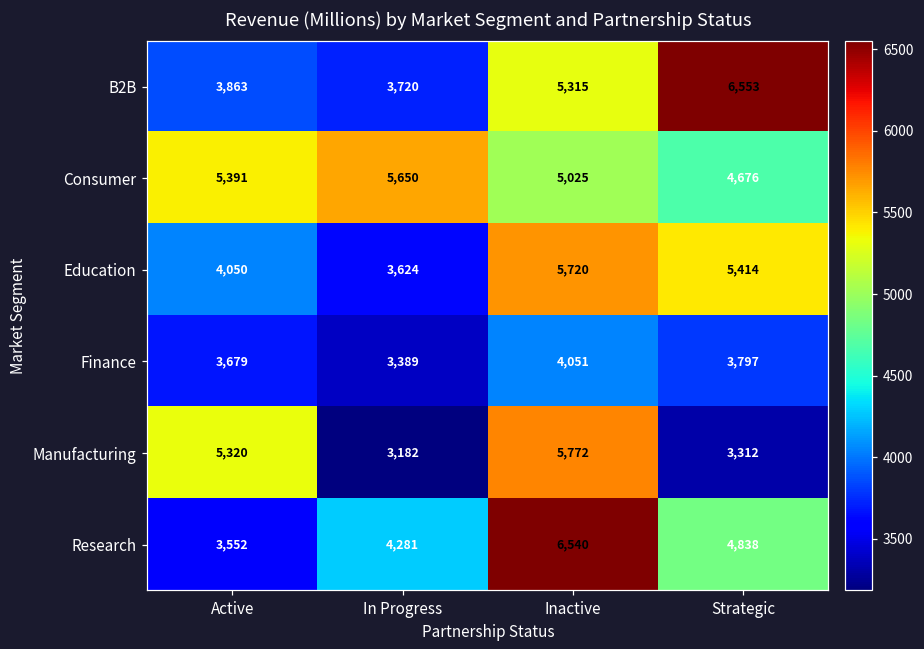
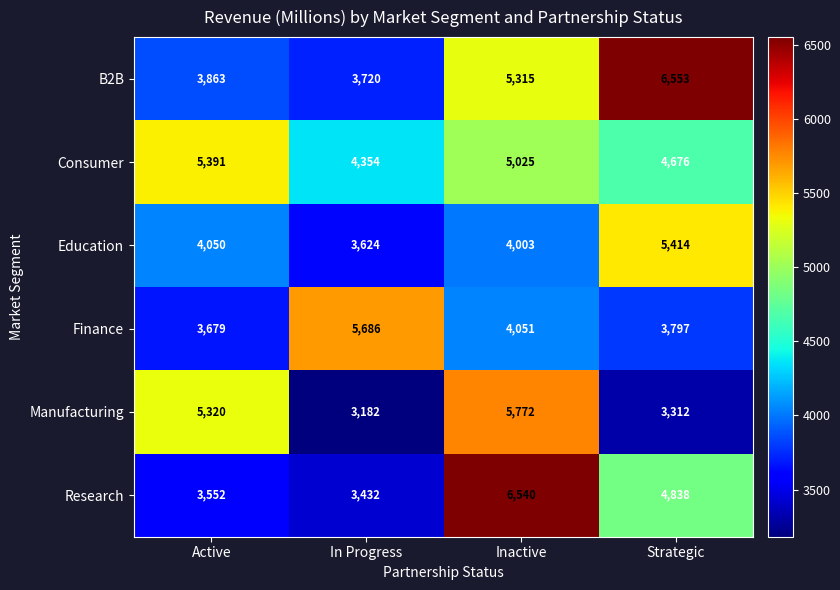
Consumer, In Progress: 5,650 -> 4,354
Education, Inactive: 5,720 -> 4,003
Finance, In Progress: 3,389 -> 5,686
Research, In Progress: 4,281 -> 3,432
